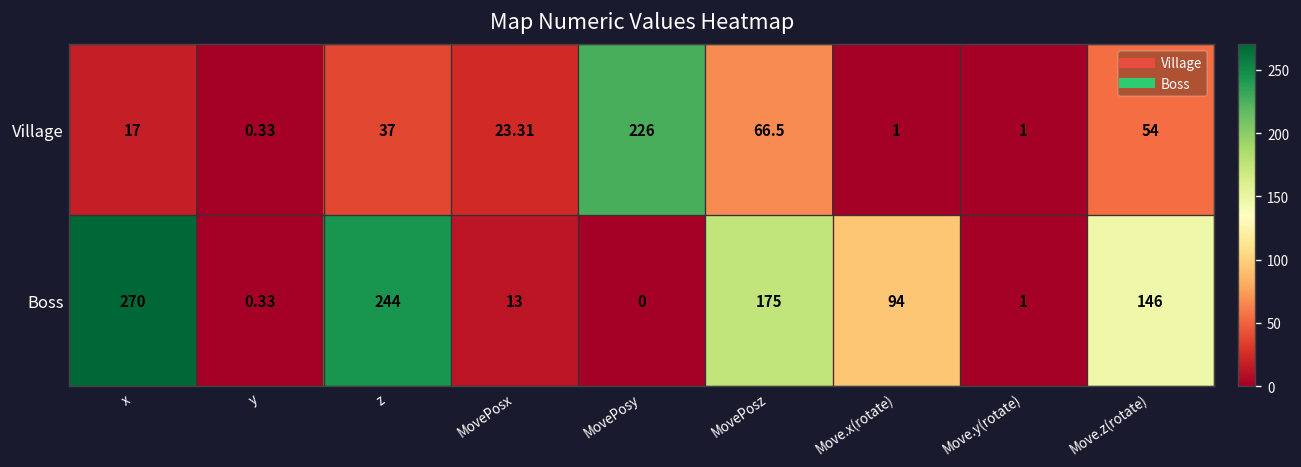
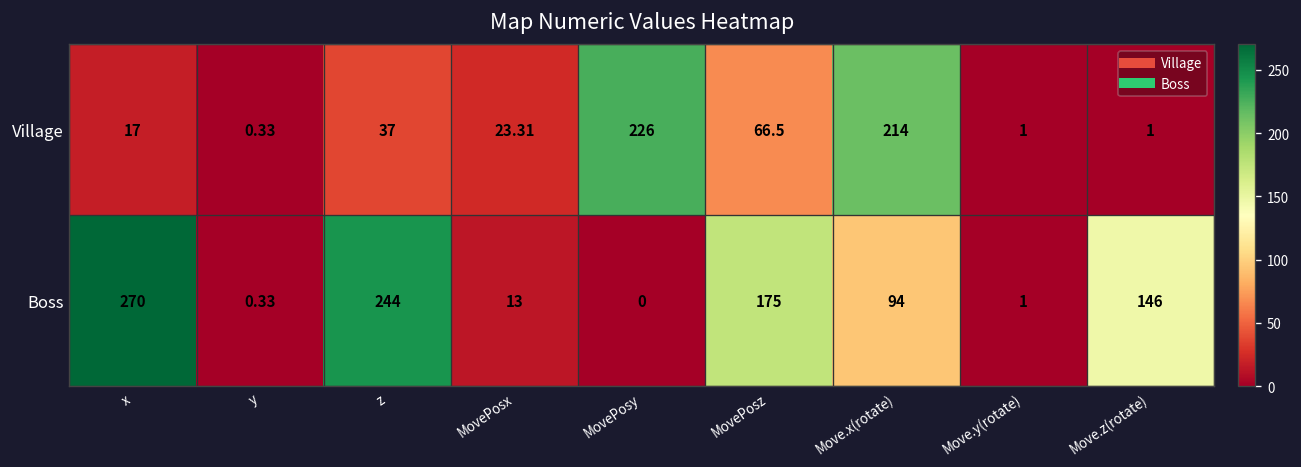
Village, Move.x(rotate): 1 -> 214
Village, Move.z(rotate): 54 -> 1
